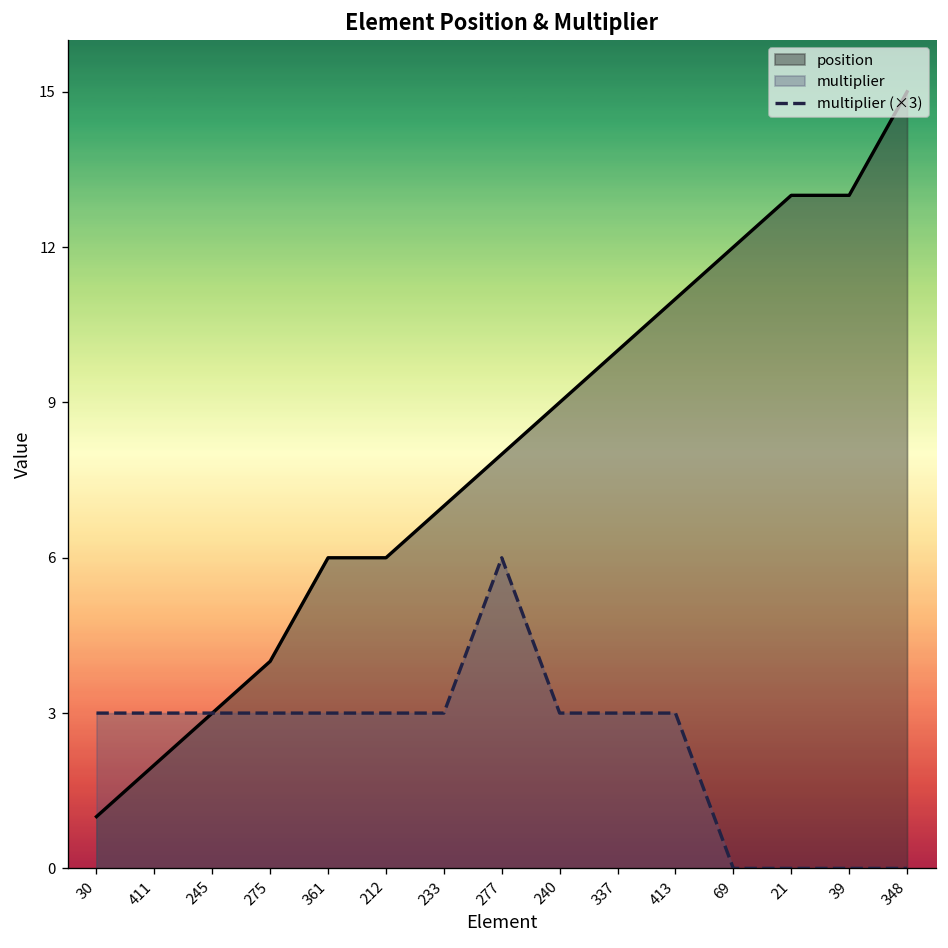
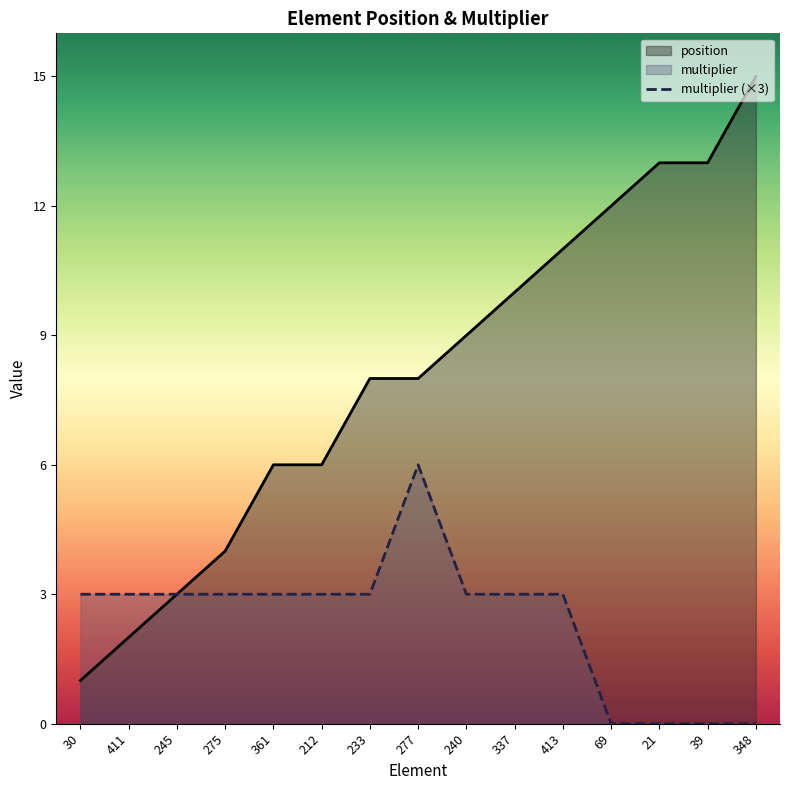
position, 233: 7 -> 8
